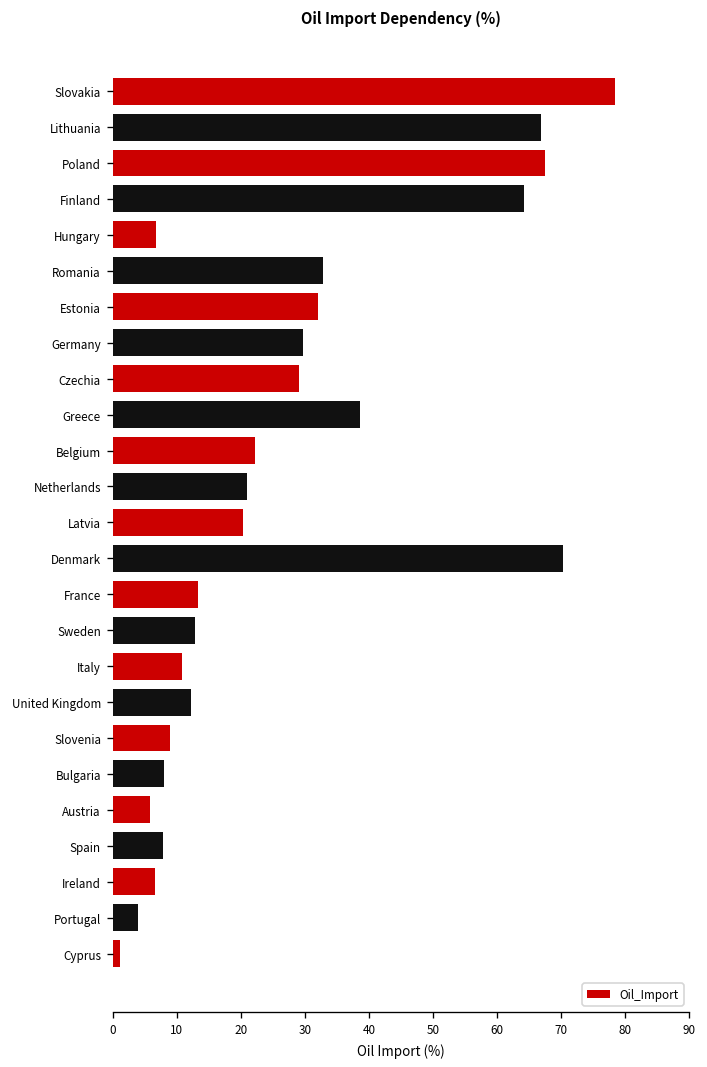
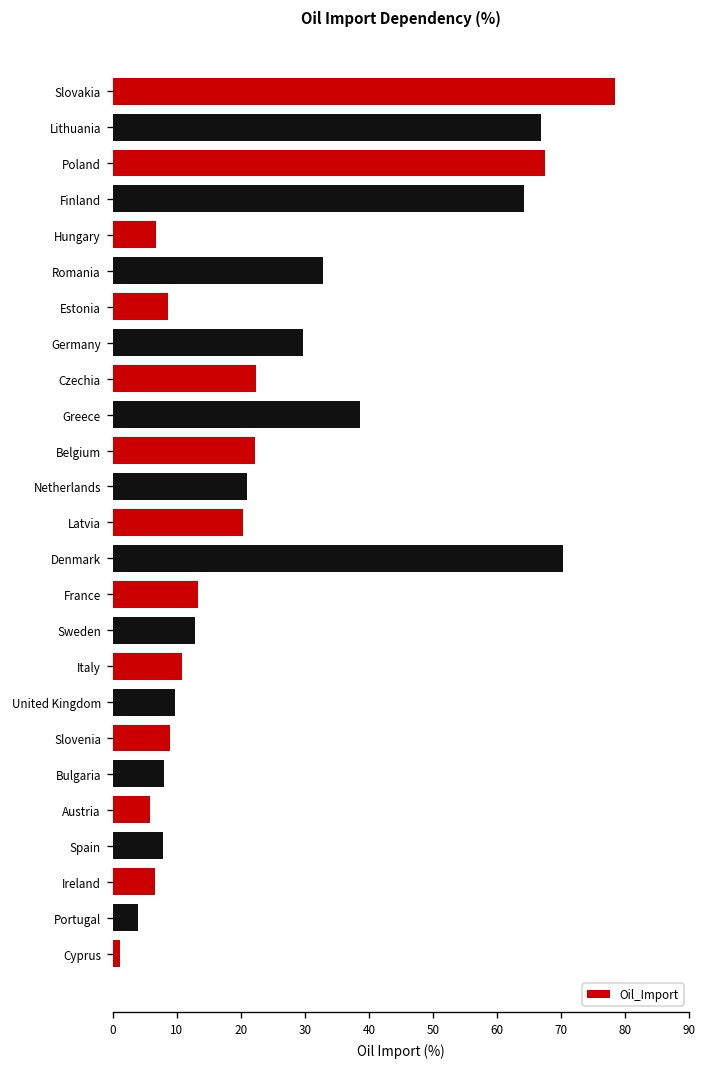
Estonia: 32 -> 9
Czechia: 29 -> 22
United Kingdom: 12 -> 10
